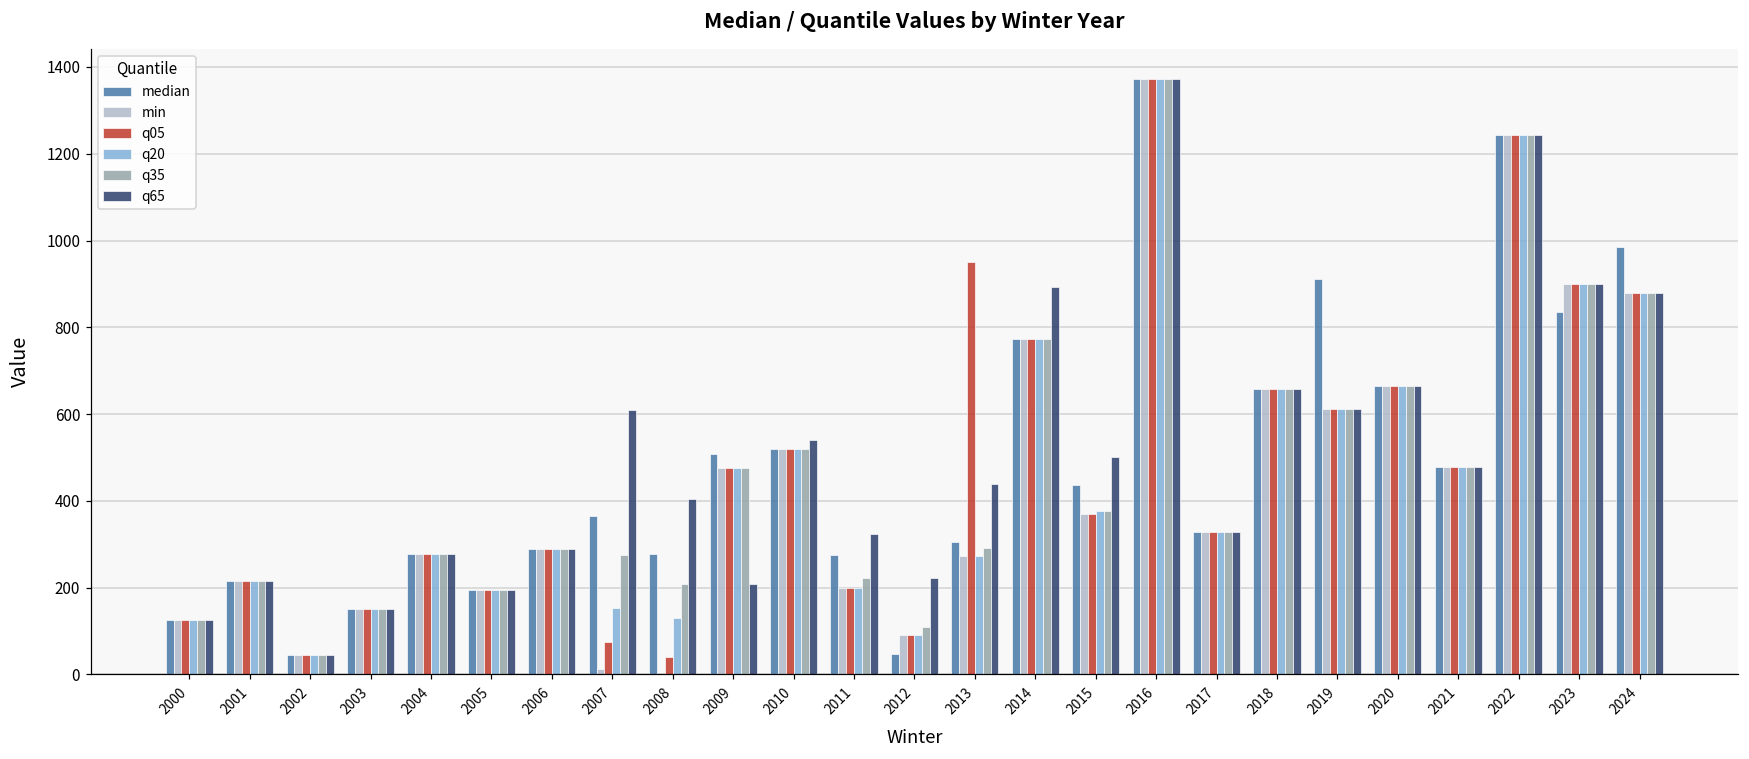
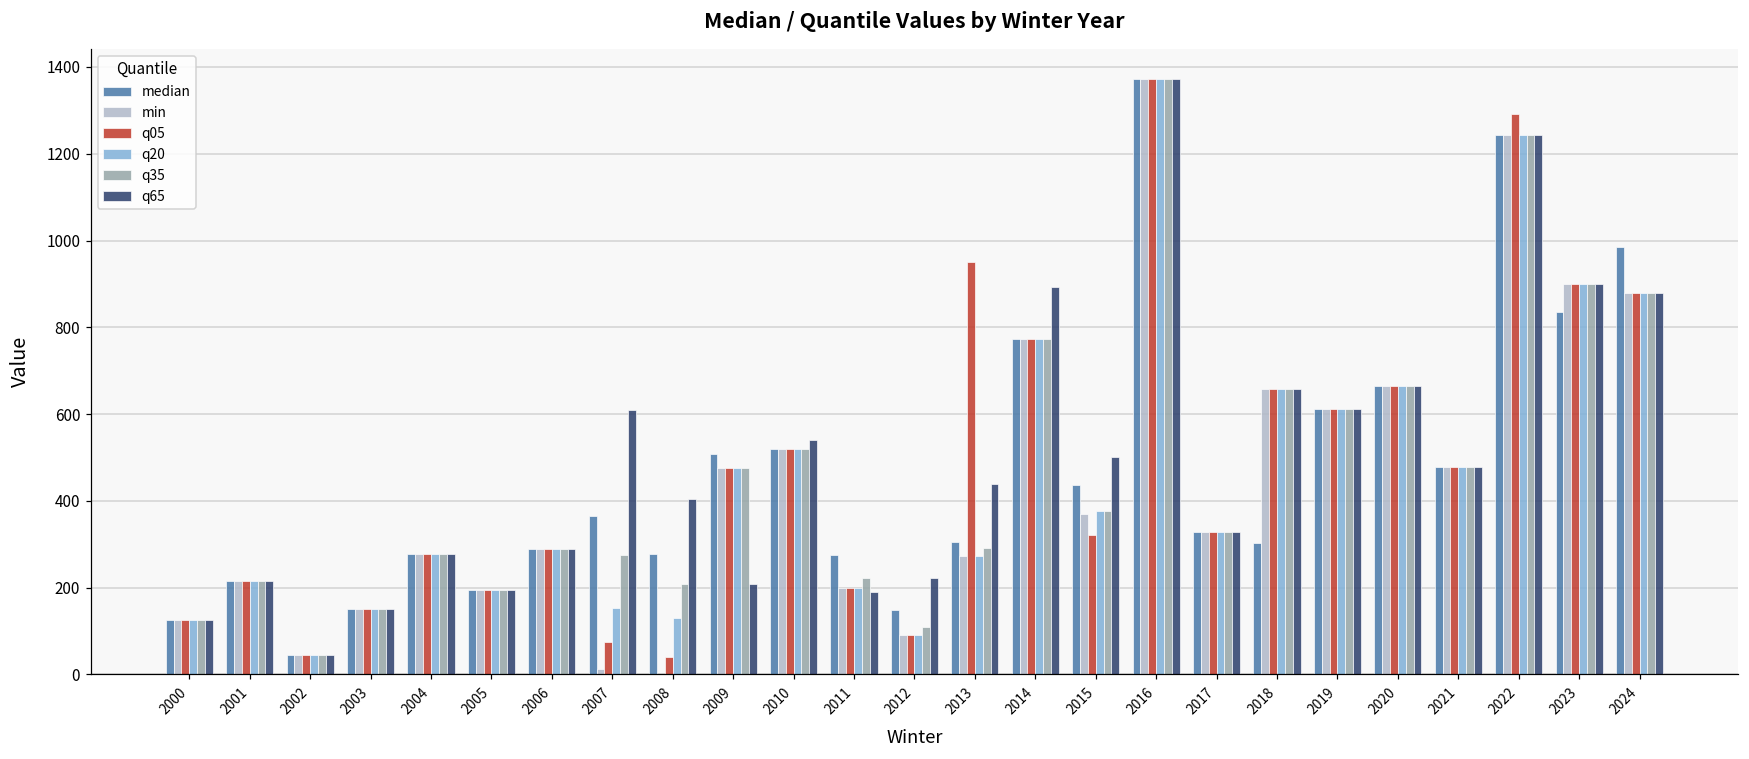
q65, 2011: 320 -> 190
median, 2012: 50 -> 150
q05, 2015: 370 -> 320
median, 2018: 660 -> 300
median, 2019: 910 -> 610
q05, 2022: 1240 -> 1290
